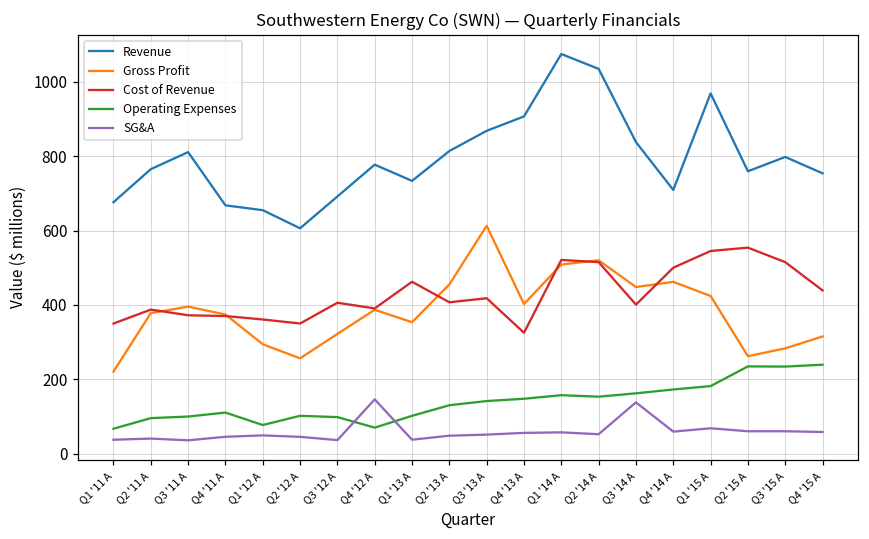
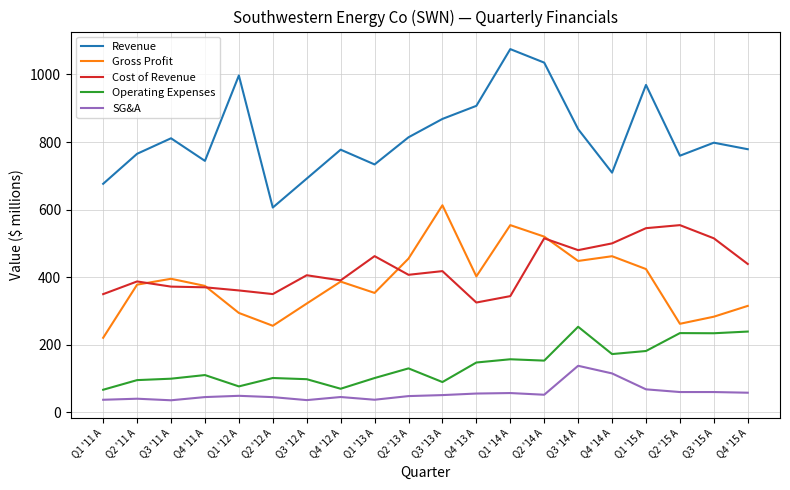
Revenue, Q4 '11 A: 670 -> 740
Revenue, Q1 '12 A: 650 -> 1000
SG&A, Q4 '12 A: 150 -> 50
Operating Expenses, Q3 '13 A: 140 -> 90
Gross Profit, Q1 '14 A: 510 -> 550
Cost of Revenue, Q1 '14 A: 520 -> 340
Cost of Revenue, Q3 '14 A: 400 -> 480
Operating Expenses, Q3 '14 A: 160 -> 250
SG&A, Q4 '14 A: 60 -> 120
Revenue, Q4 '15 A: 750 -> 780
